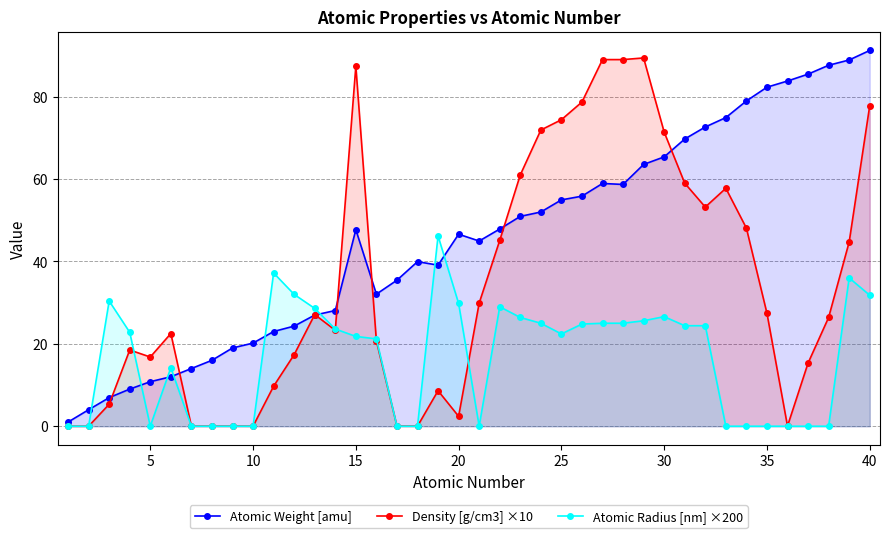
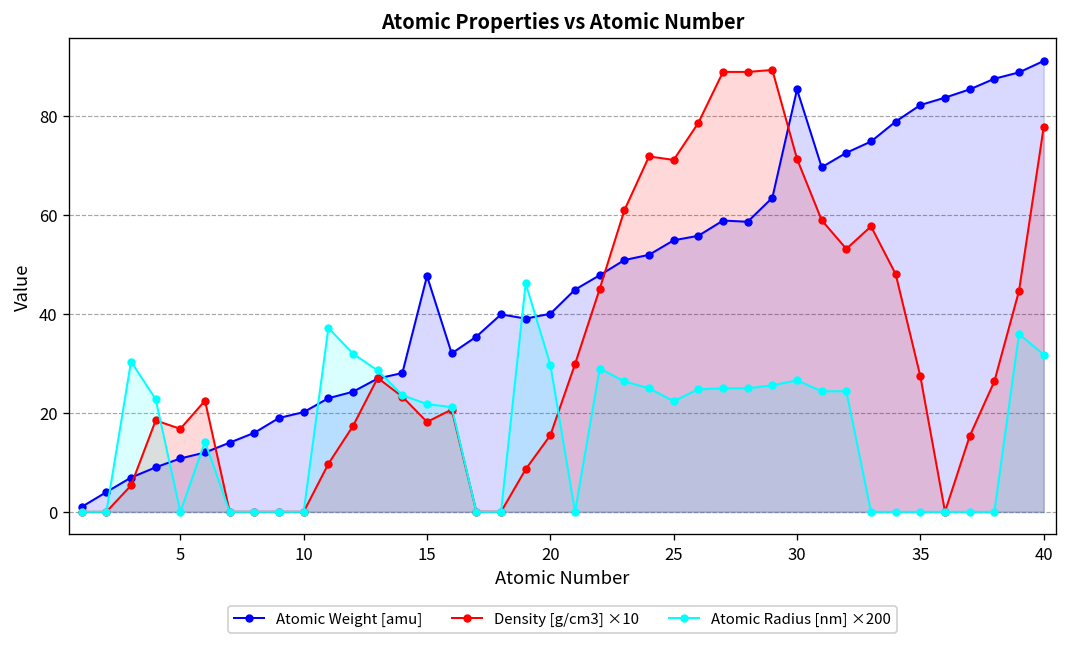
Density [g/cm3] ×10, 15: 87 -> 18
Atomic Weight [amu], 20: 47 -> 40
Density [g/cm3] ×10, 20: 2 -> 16
Density [g/cm3] ×10, 25: 74 -> 71
Atomic Weight [amu], 30: 65 -> 85
